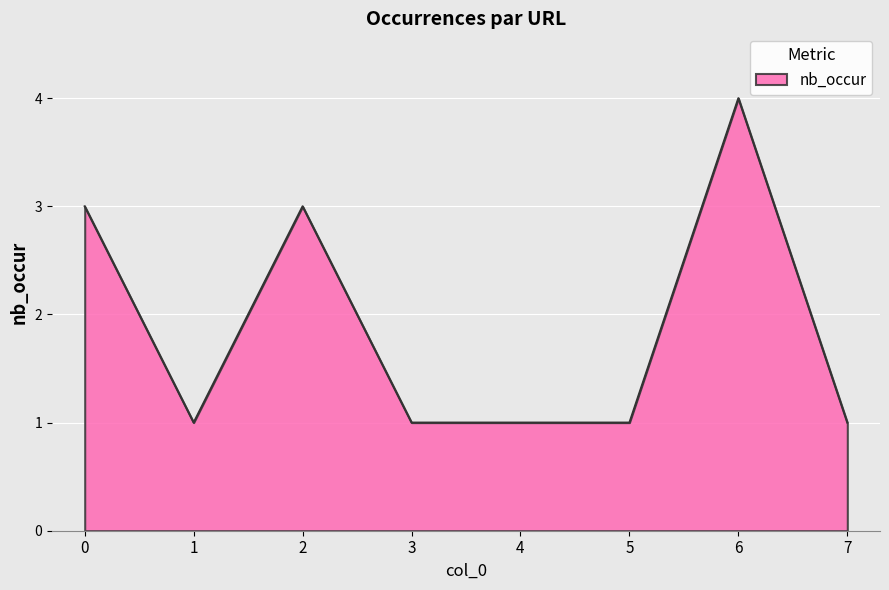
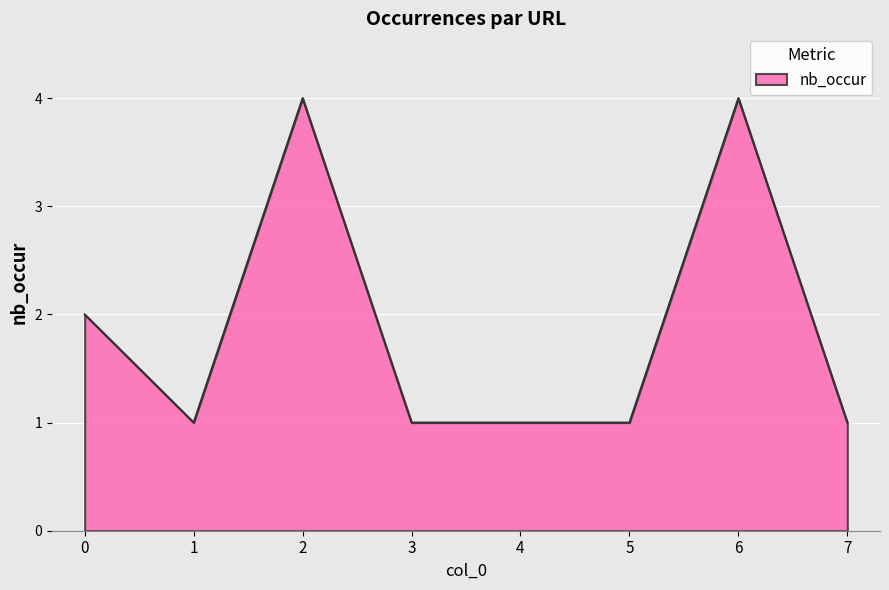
0: 3 -> 2
2: 3 -> 4
